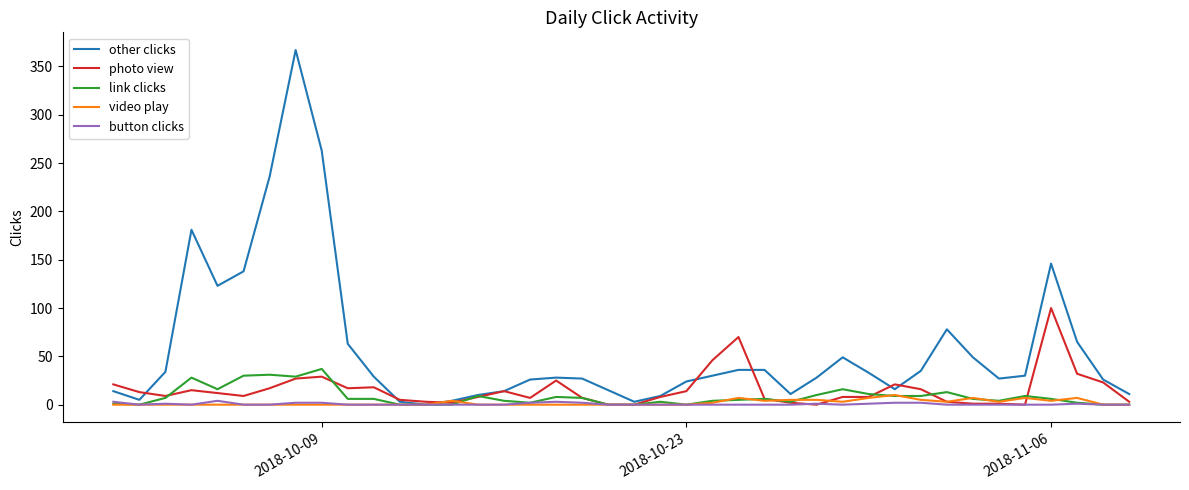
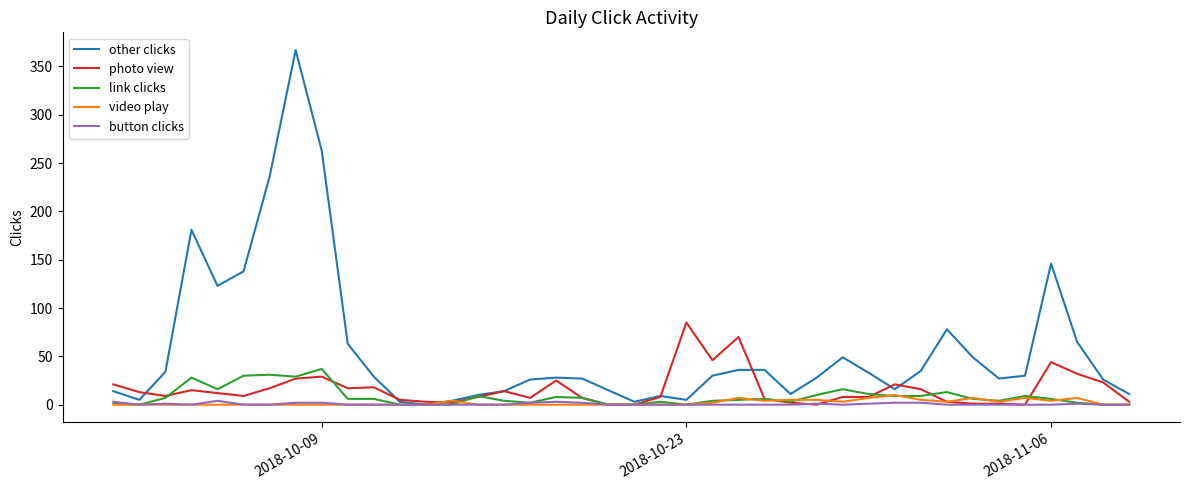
other clicks, 2018-10-23: 20 -> 10
photo view, 2018-10-23: 10 -> 90
photo view, 2018-11-06: 100 -> 40
